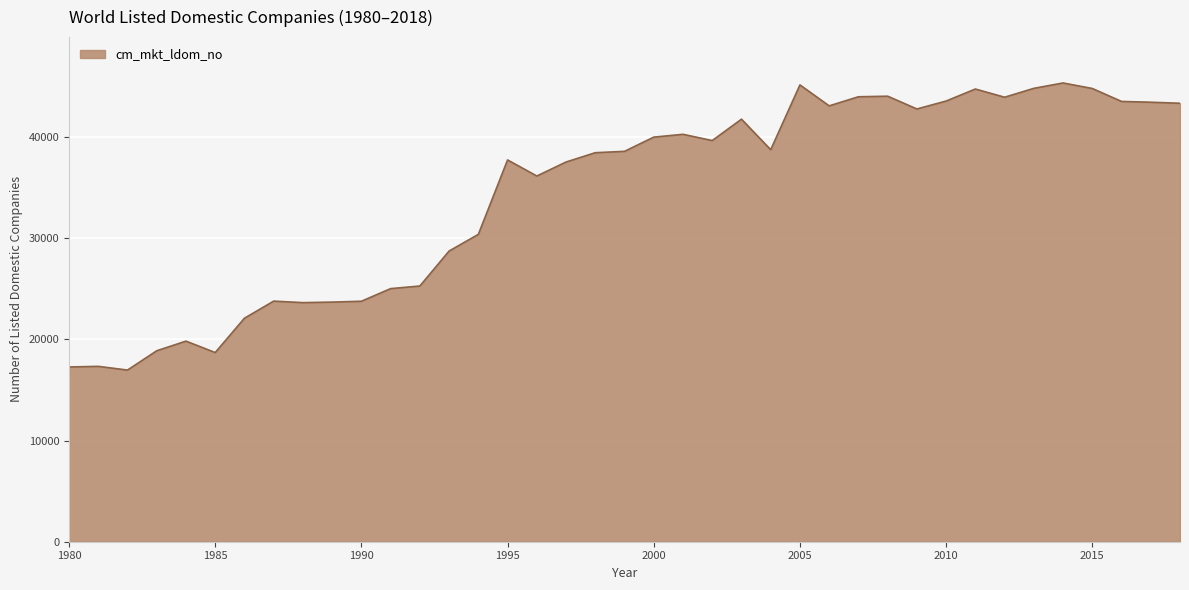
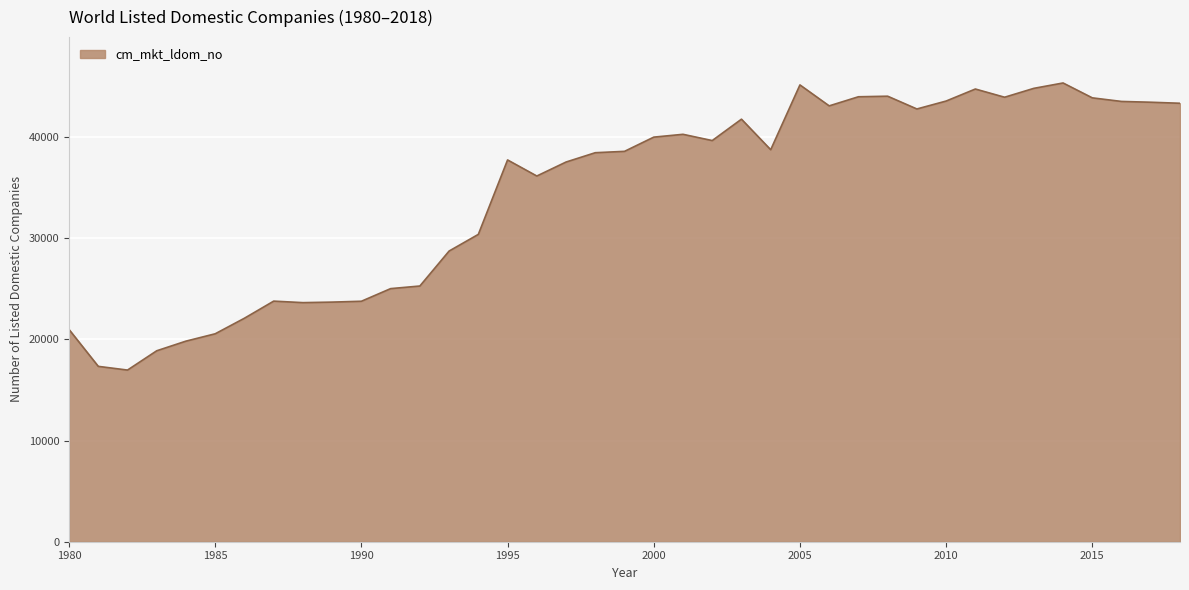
1980: 17300 -> 21000
1985: 18700 -> 20600
2015: 44800 -> 43900
